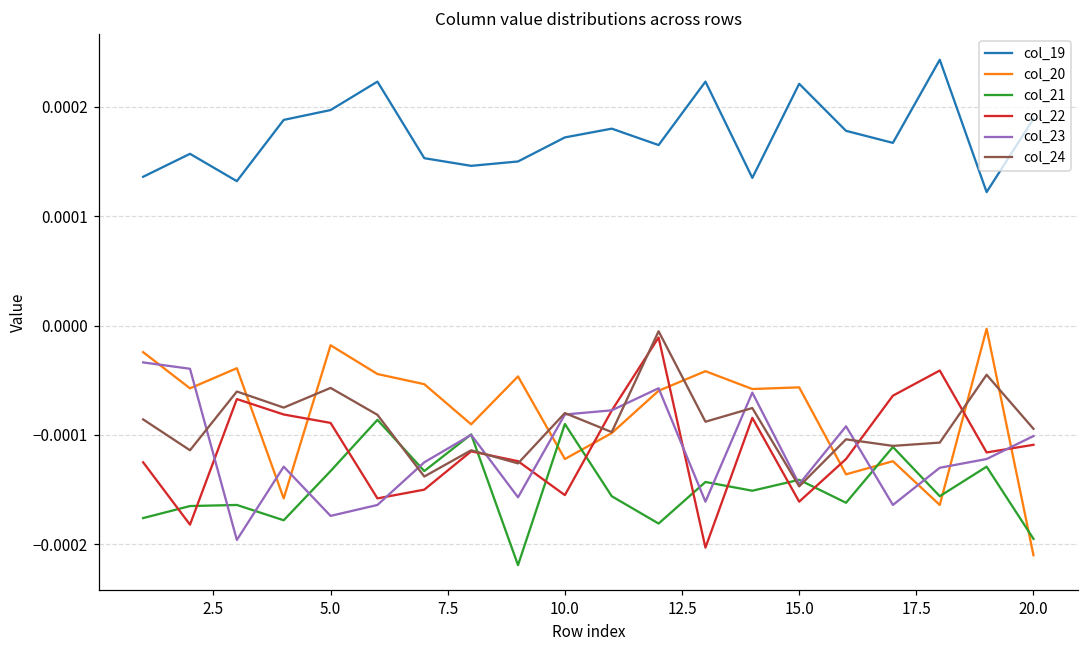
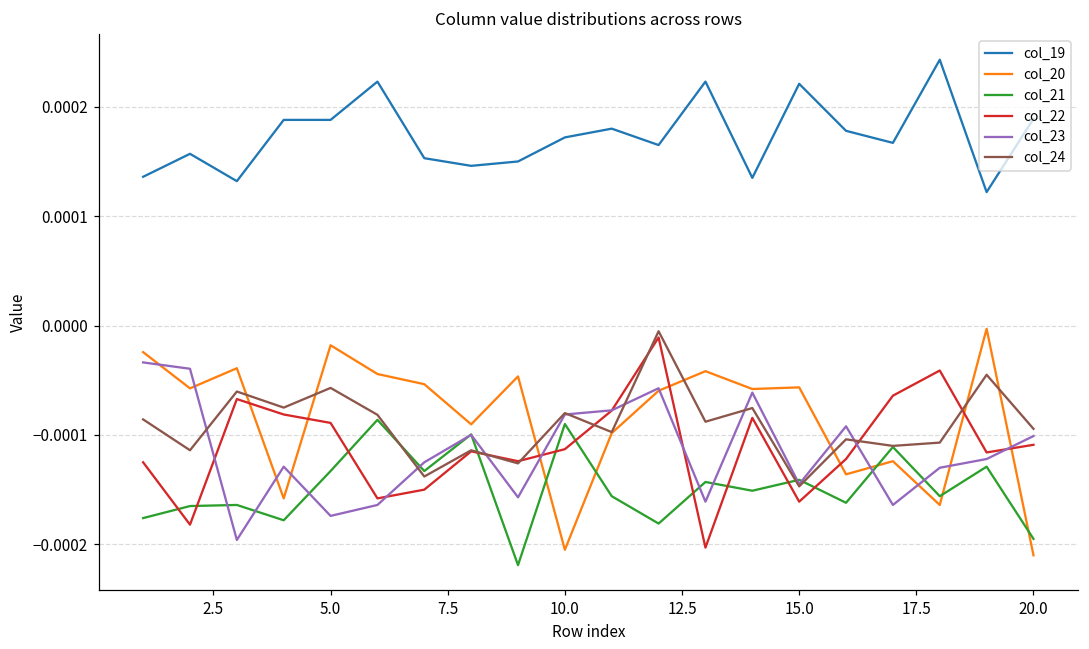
col_19, 5.0: 0.00020 -> 0.00019
col_20, 10.0: -0.00012 -> -0.00021
col_22, 10.0: -0.00016 -> -0.00011
